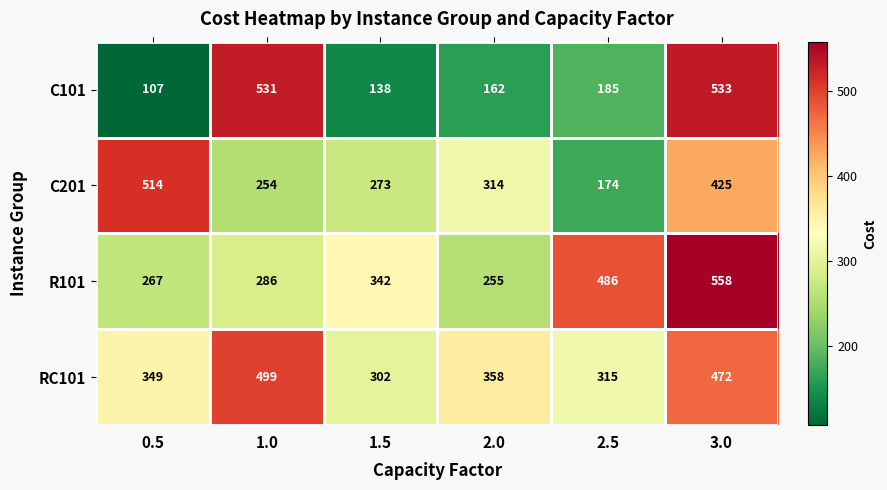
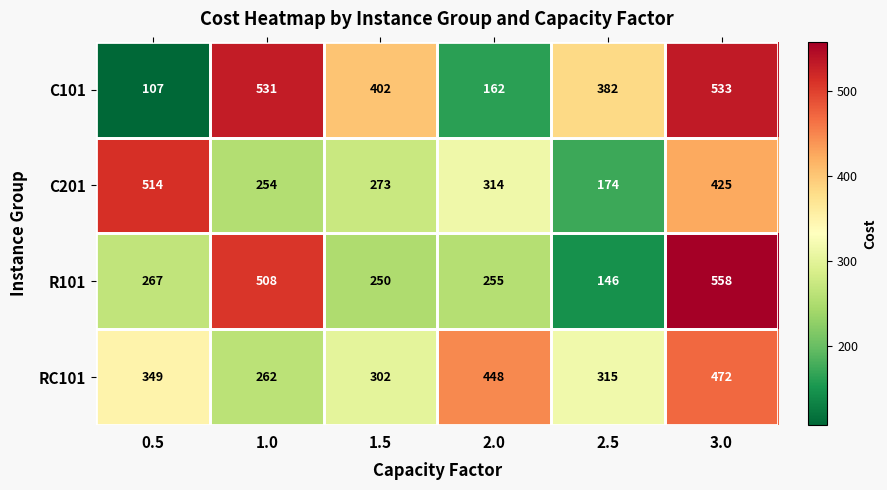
C101, 1.5: 138 -> 402
C101, 2.5: 185 -> 382
R101, 1.0: 286 -> 508
R101, 1.5: 342 -> 250
R101, 2.5: 486 -> 146
RC101, 1.0: 499 -> 262
RC101, 2.0: 358 -> 448
